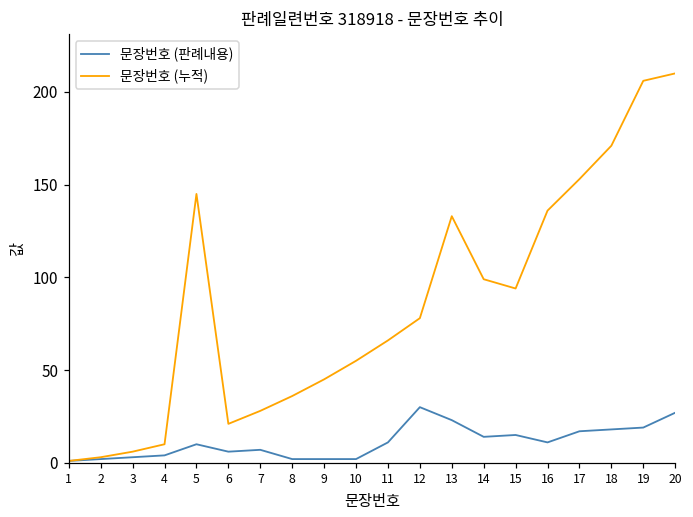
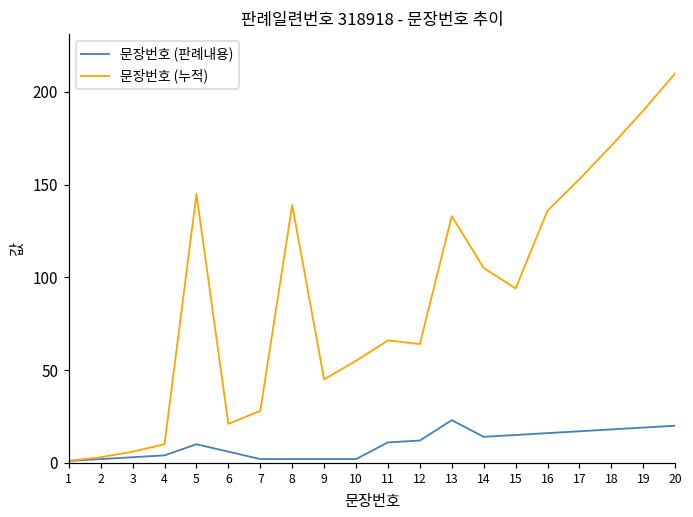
문장번호 (판례내용), 7: 7 -> 2
문장번호 (누적), 8: 36 -> 139
문장번호 (판례내용), 12: 30 -> 12
문장번호 (누적), 12: 78 -> 64
문장번호 (누적), 14: 99 -> 105
문장번호 (판례내용), 16: 11 -> 16
문장번호 (누적), 19: 206 -> 190
문장번호 (판례내용), 20: 27 -> 20
